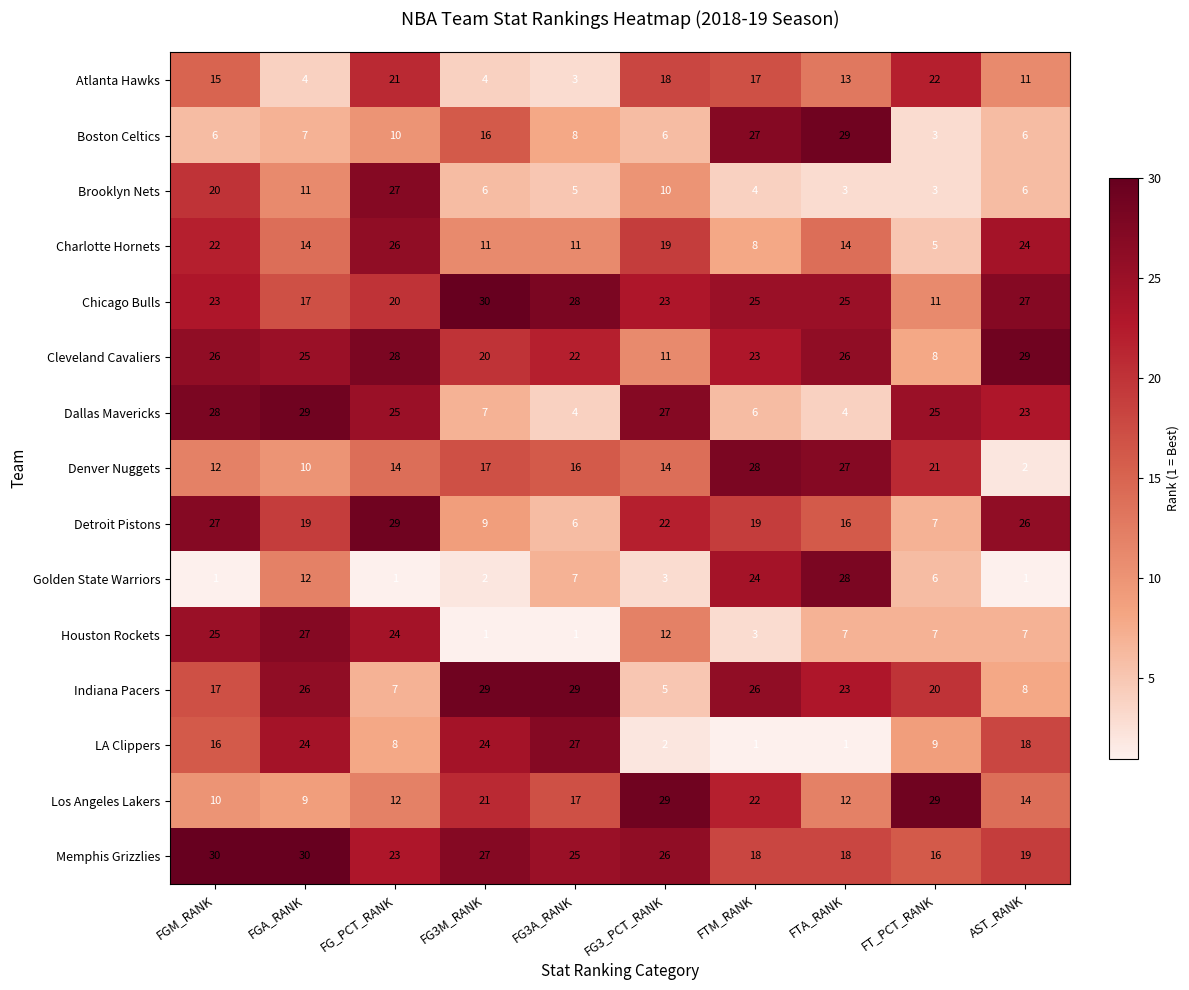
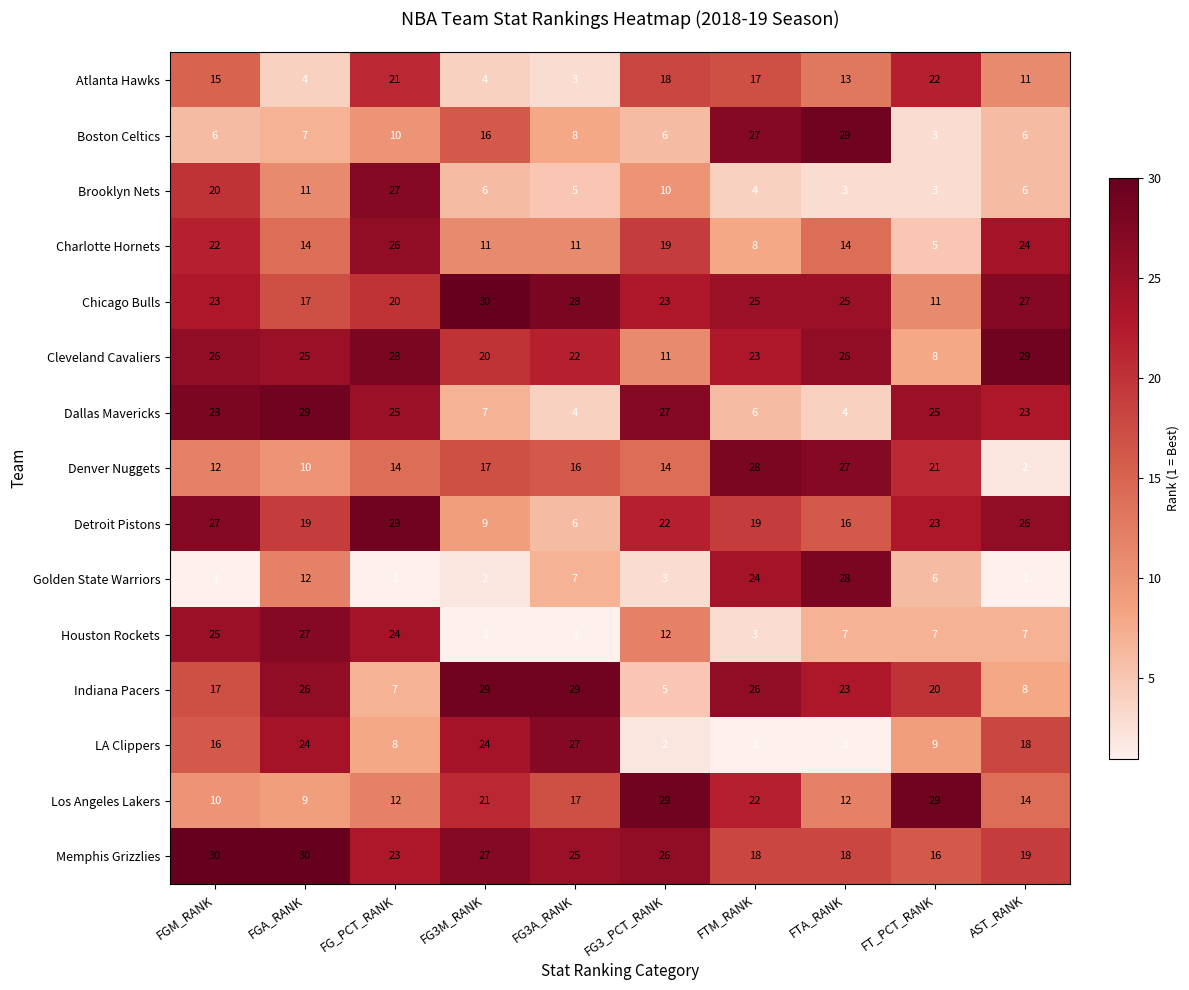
Detroit Pistons, FT_PCT_RANK: 7 -> 23
